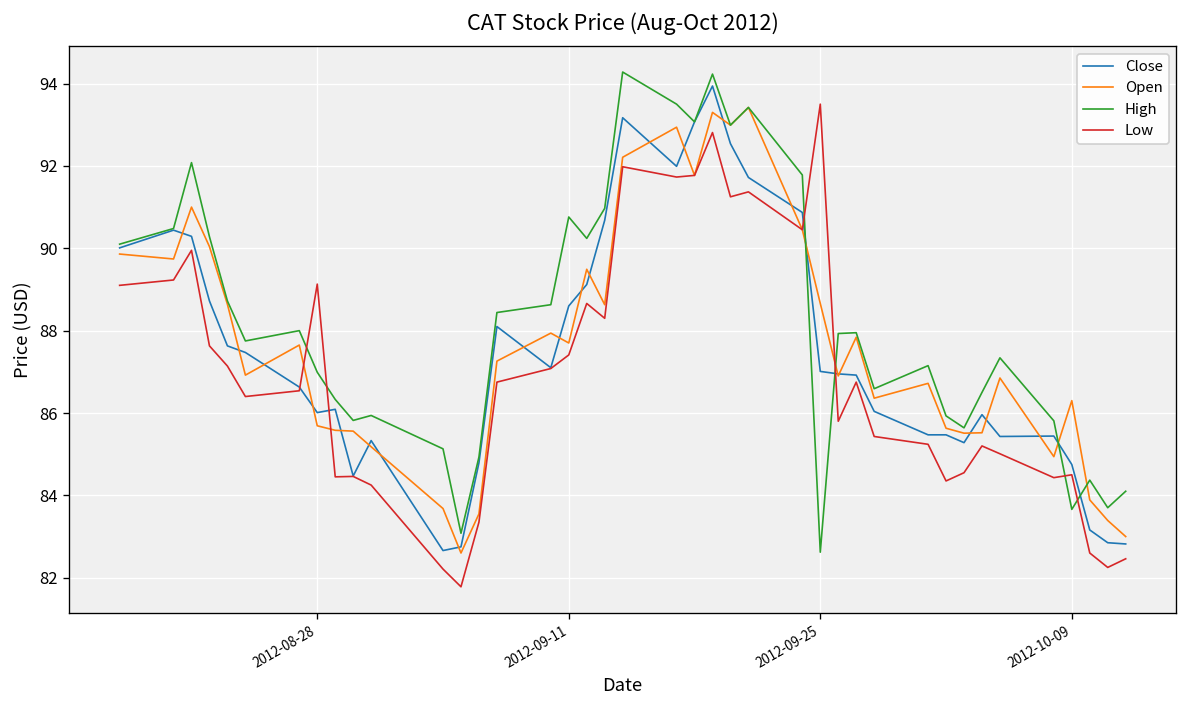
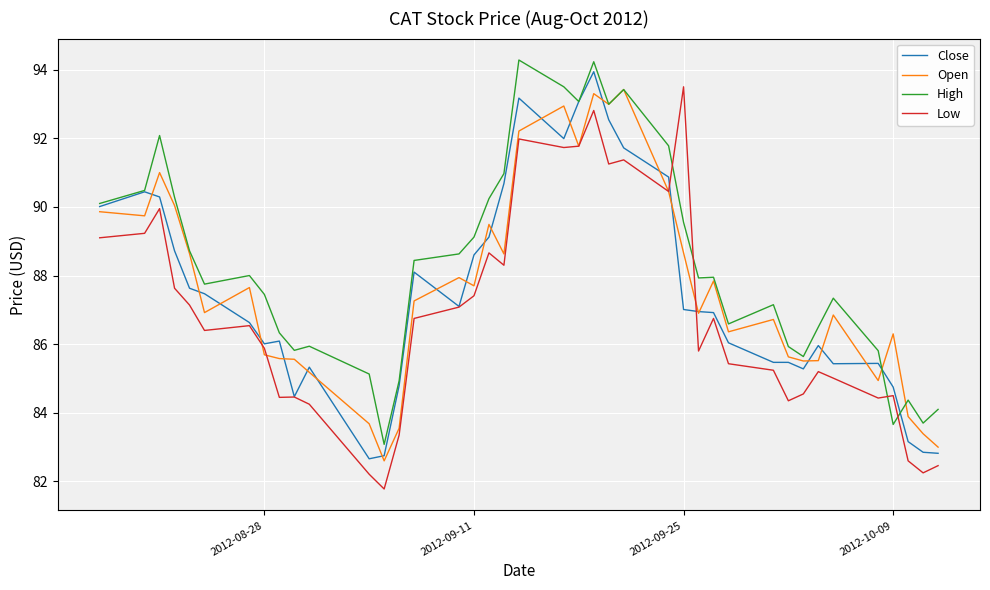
High, 2012-08-28: 87.0 -> 87.5
Low, 2012-08-28: 89.1 -> 85.9
High, 2012-09-11: 90.8 -> 89.1
High, 2012-09-25: 82.6 -> 89.6
